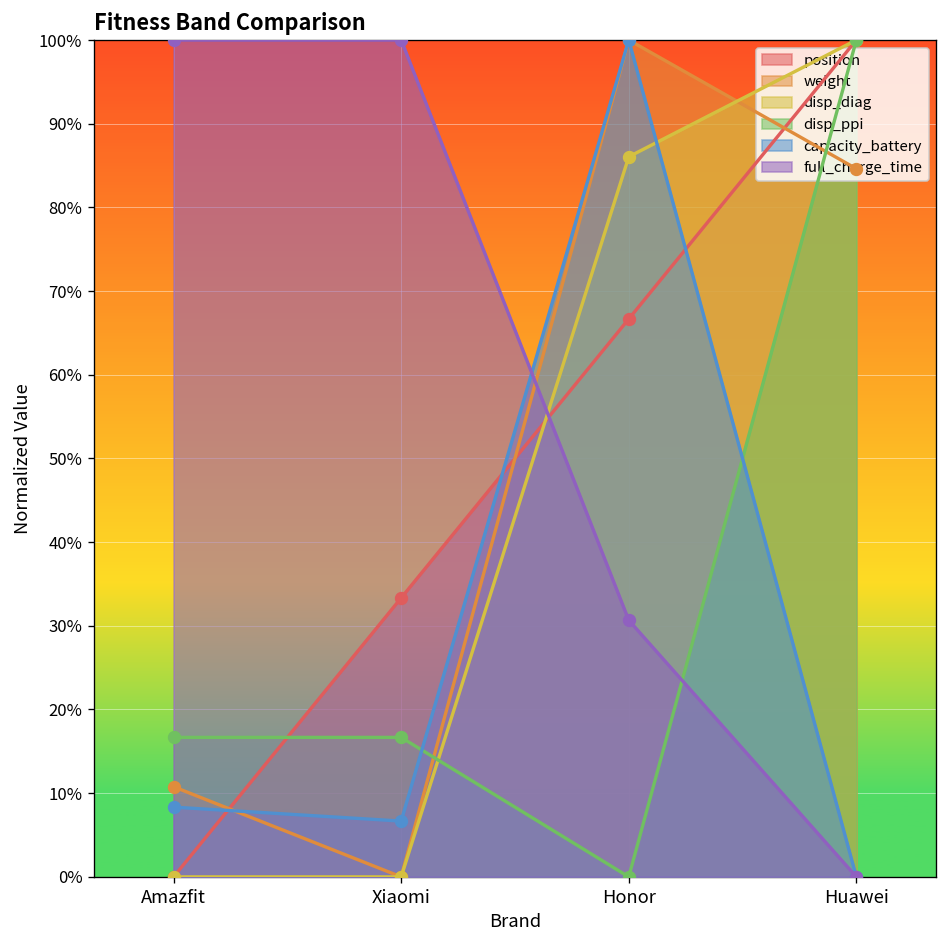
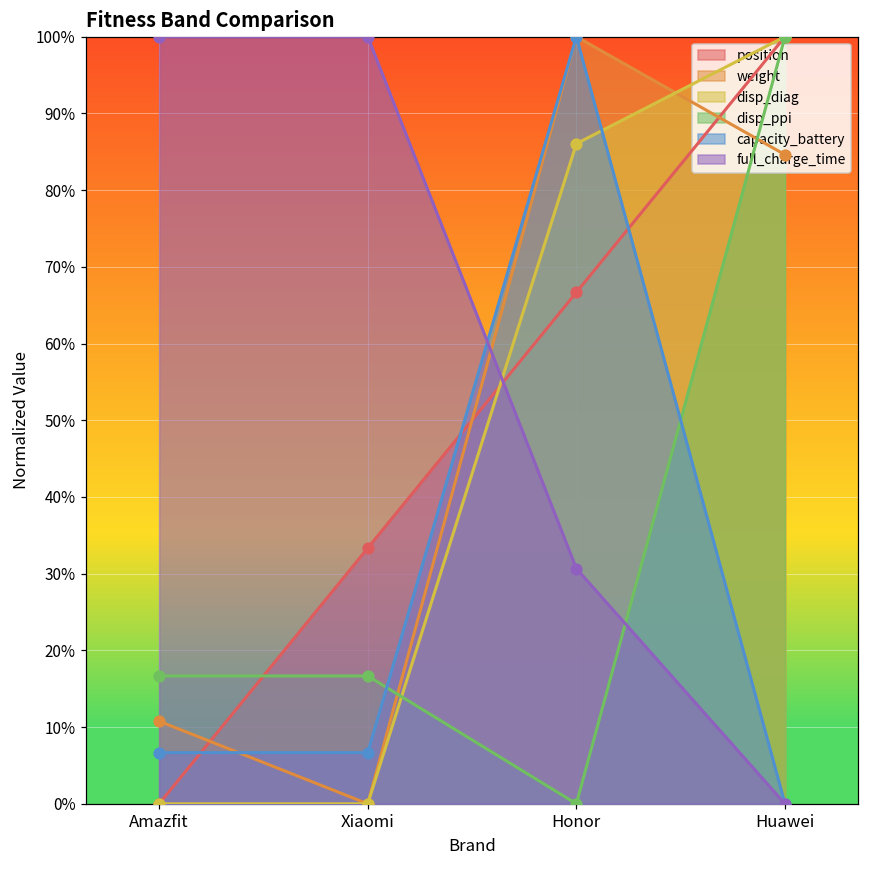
capacity_battery, Amazfit: 8% -> 7%
